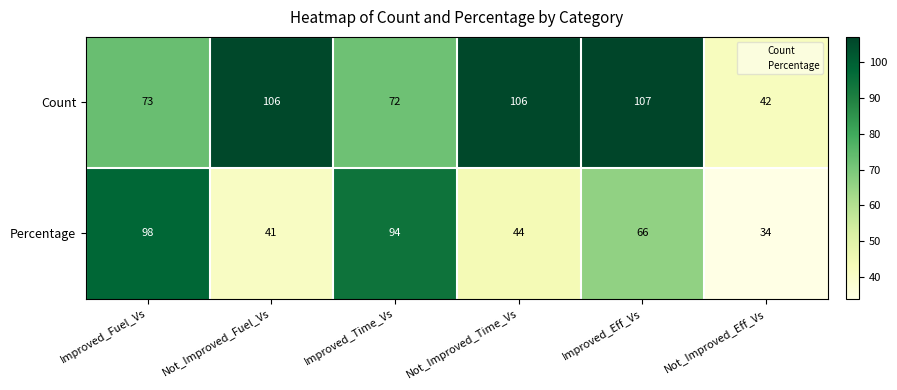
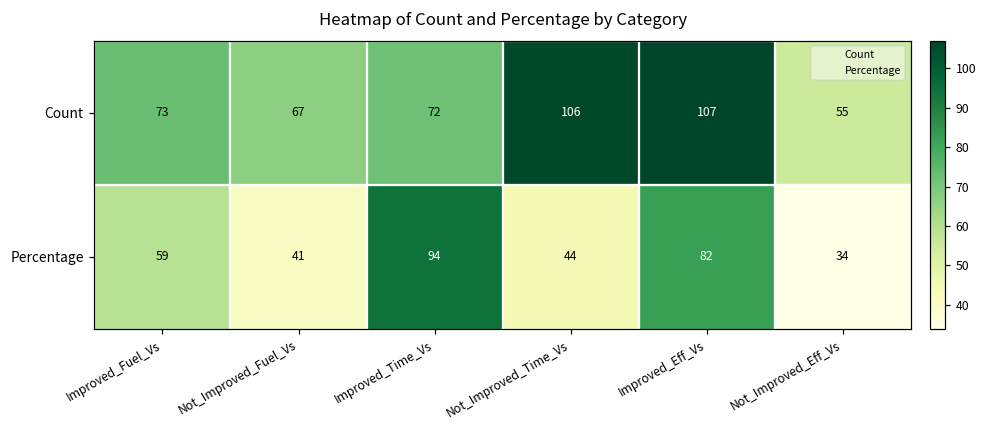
Count, Not_Improved_Fuel_Vs: 106 -> 67
Count, Not_Improved_Eff_Vs: 42 -> 55
Percentage, Improved_Fuel_Vs: 98 -> 59
Percentage, Improved_Eff_Vs: 66 -> 82
